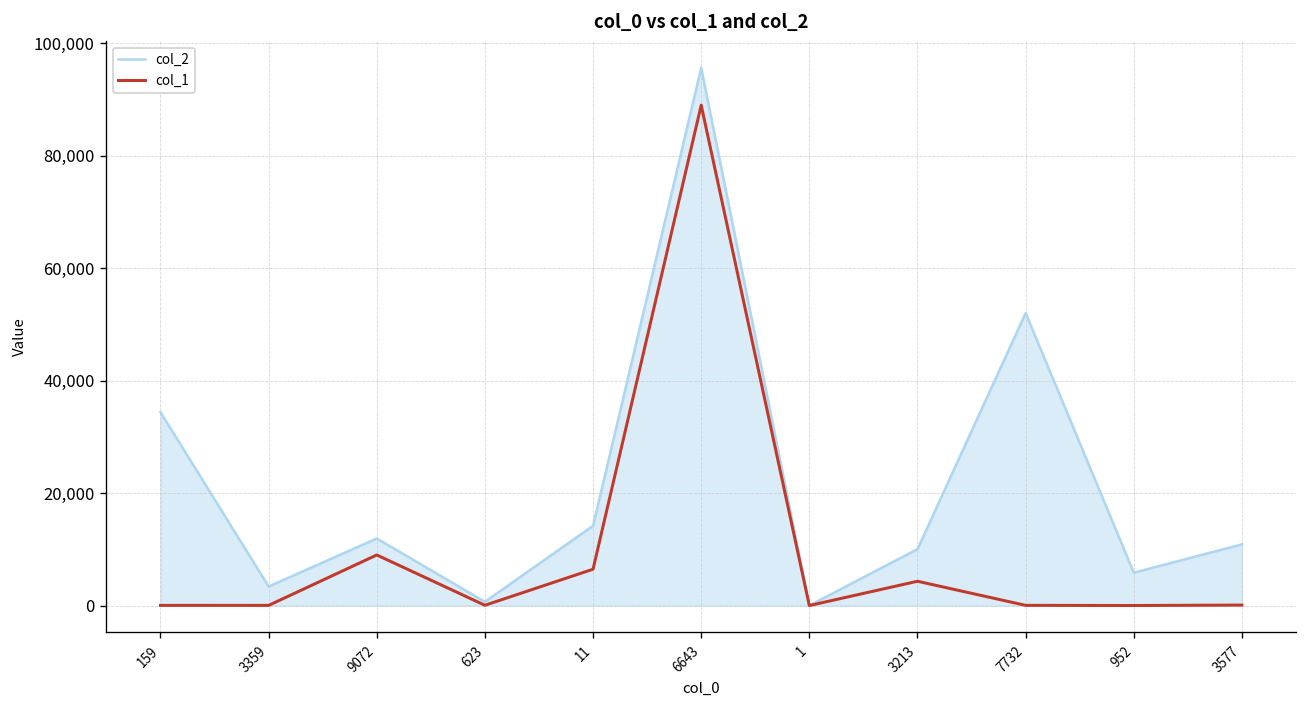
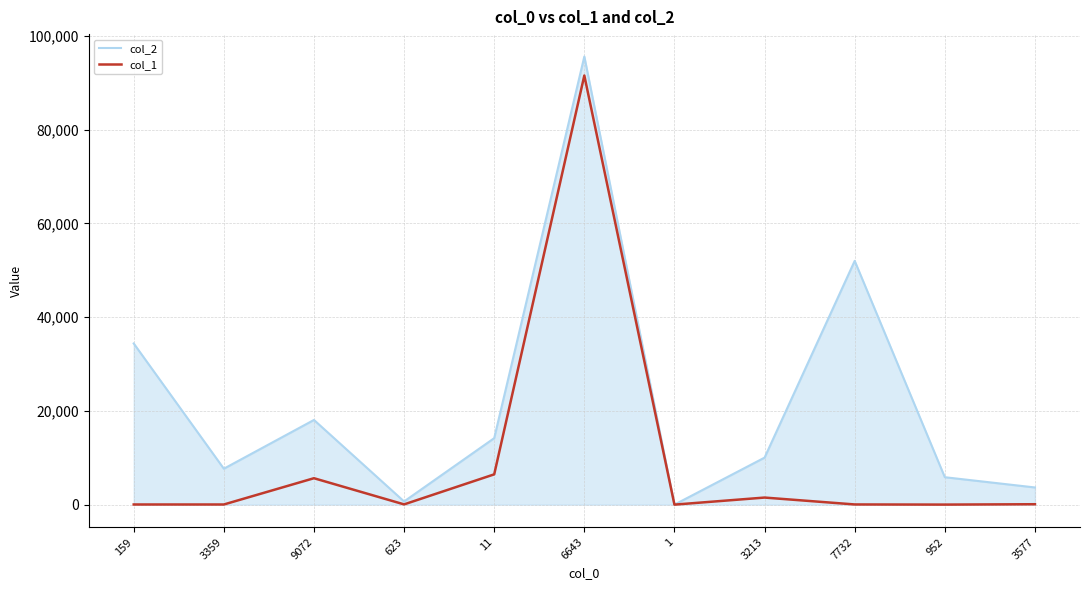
col_2, 3359: 3,000 -> 8,000
col_2, 9072: 12,000 -> 18,000
col_1, 9072: 9,000 -> 6,000
col_1, 6643: 89,000 -> 92,000
col_1, 3213: 4,000 -> 2,000
col_2, 3577: 11,000 -> 4,000
